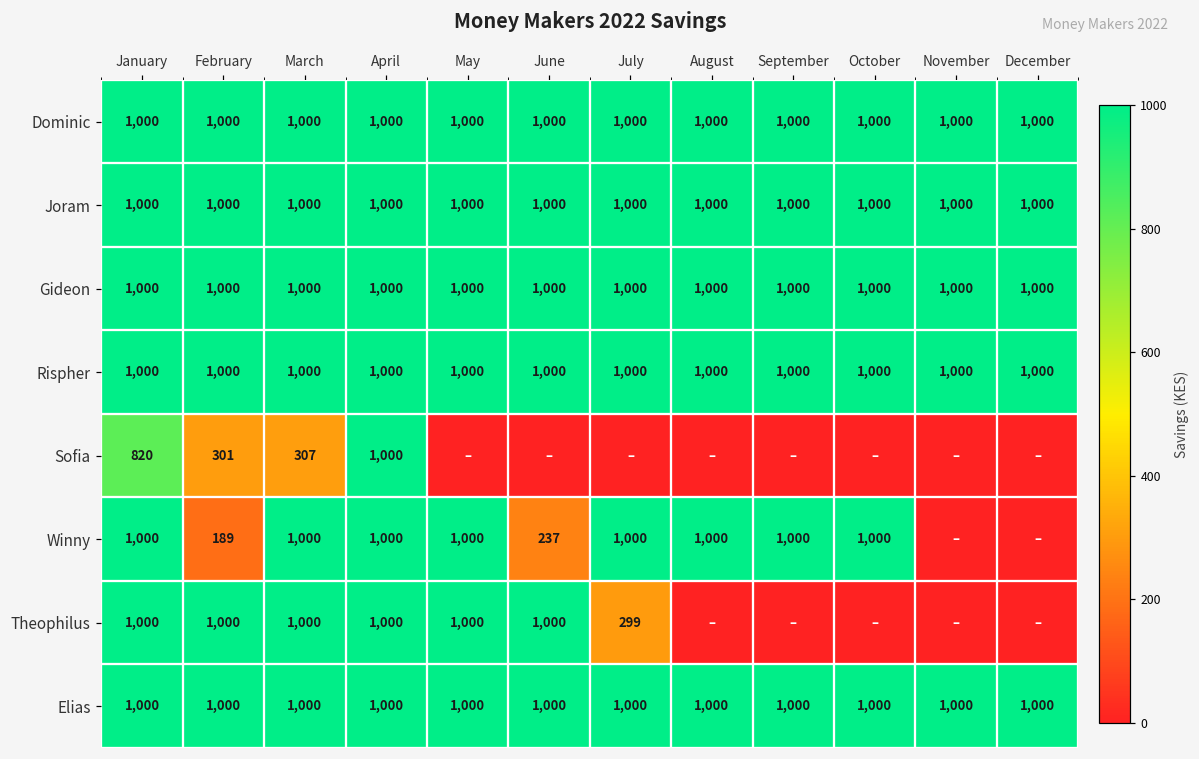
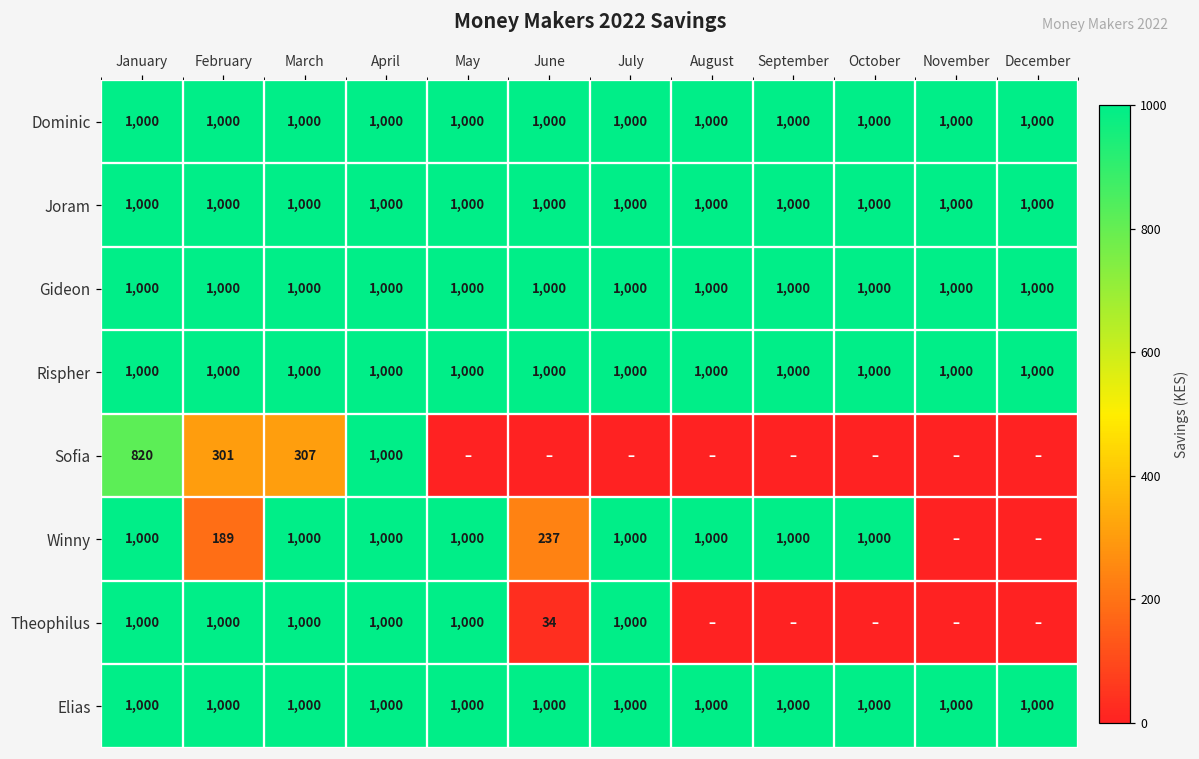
Theophilus, June: 1,000 -> 34
Theophilus, July: 299 -> 1,000
